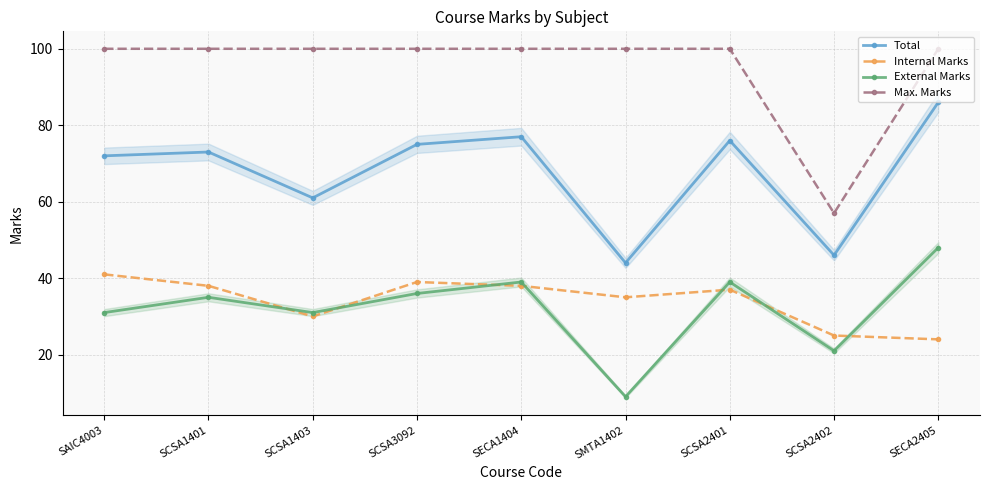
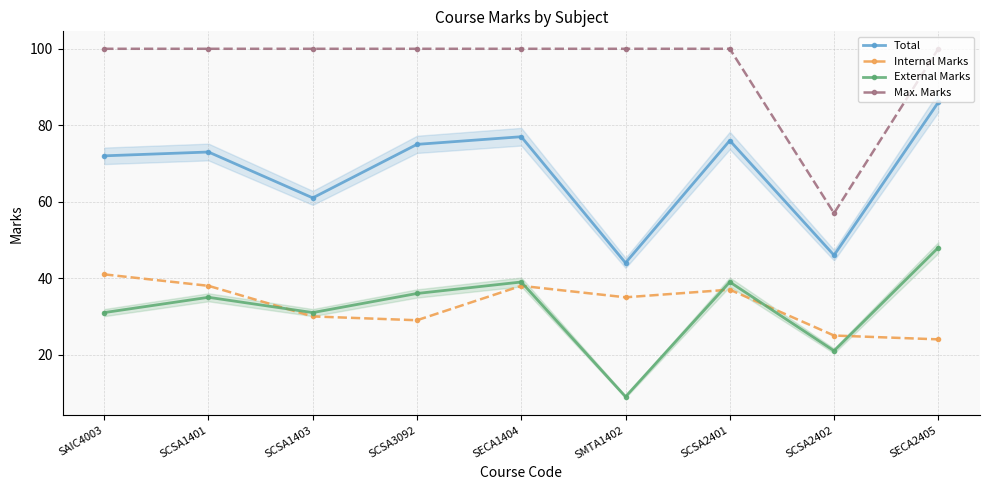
Internal Marks, SCSA3092: 39 -> 29
